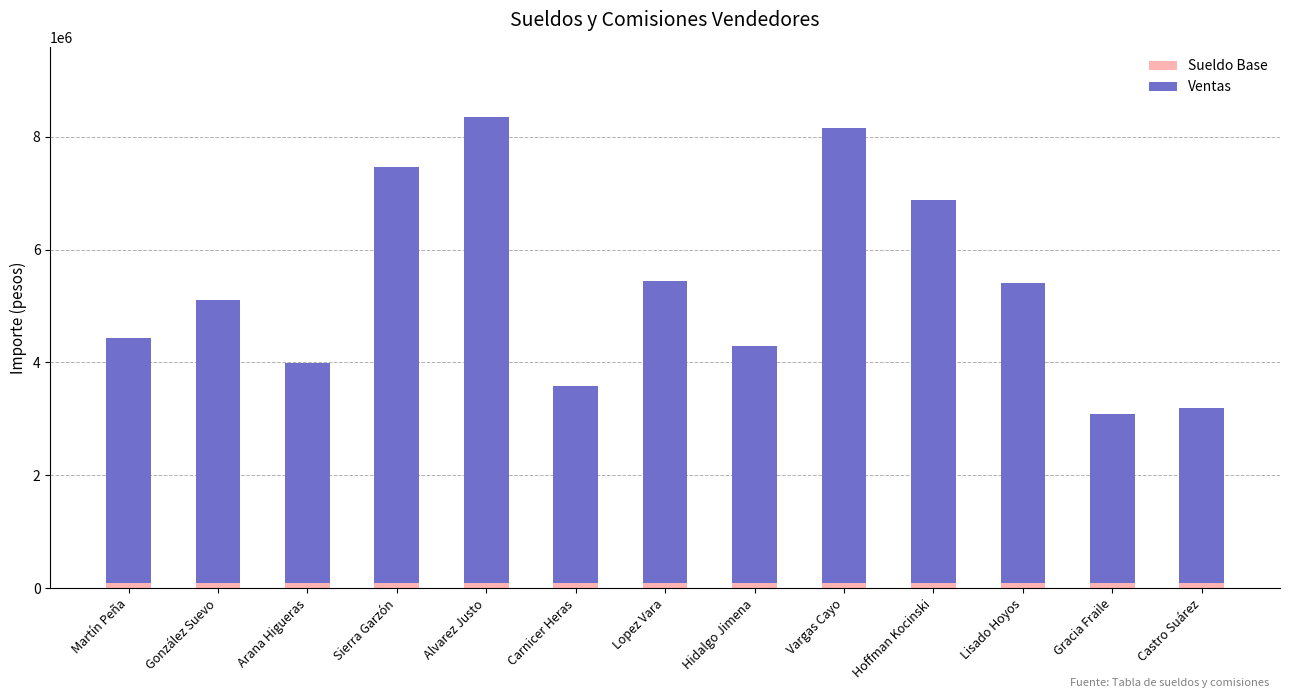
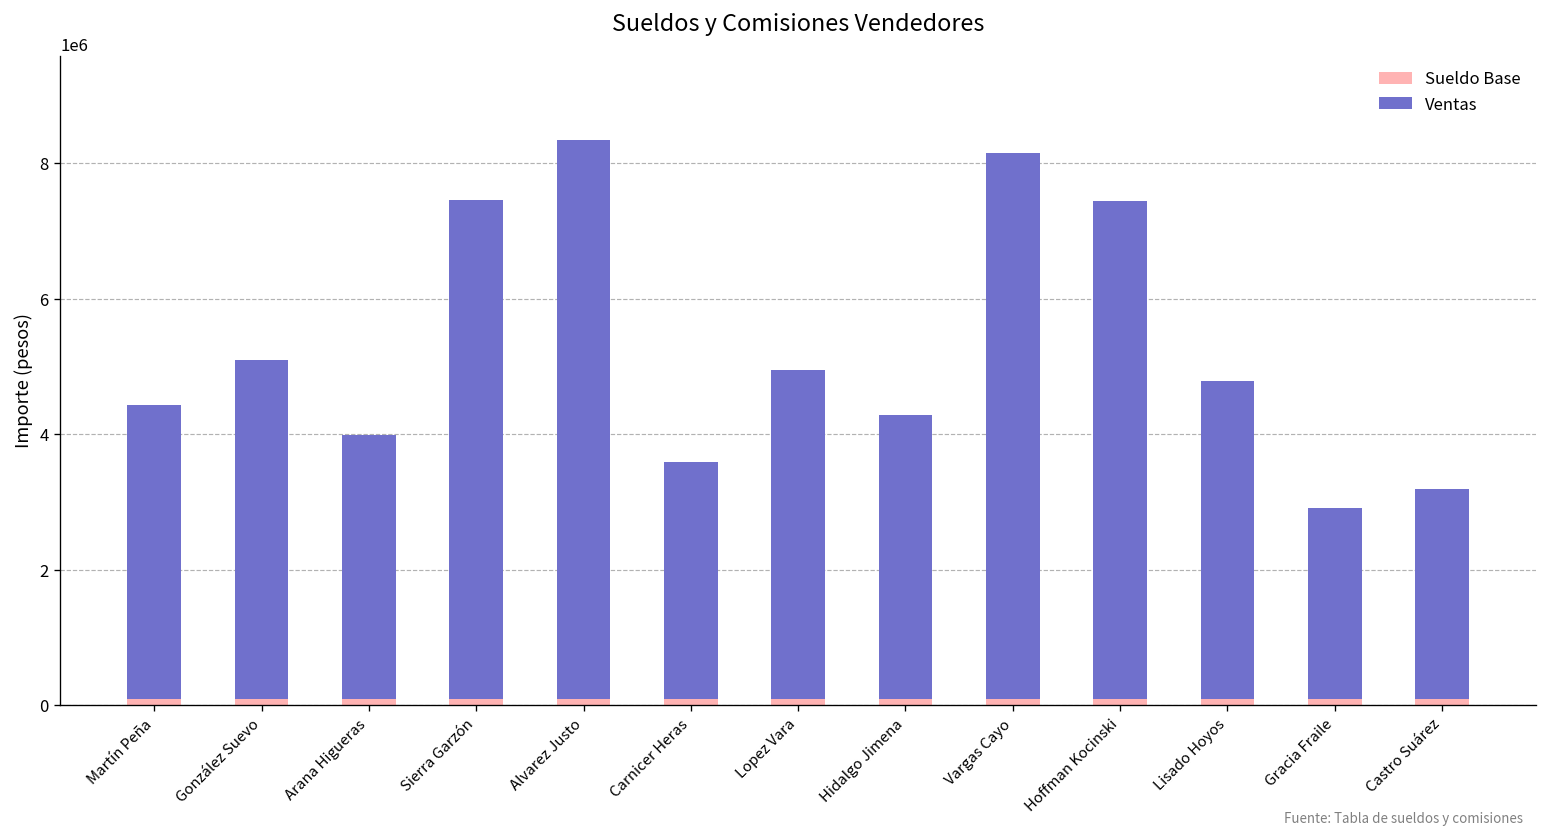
Ventas, Lopez Vara: 5400000 -> 4900000
Ventas, Hoffman Kocinski: 6800000 -> 7400000
Ventas, Lisado Hoyos: 5300000 -> 4700000
Ventas, Gracia Fraile: 3000000 -> 2800000
